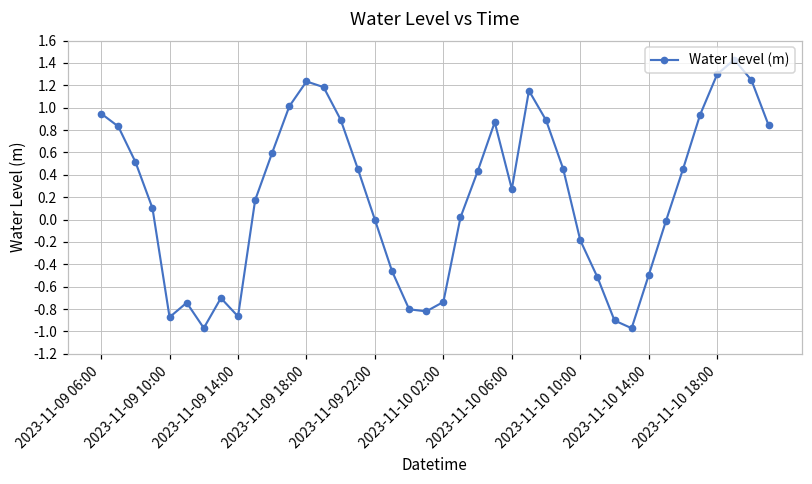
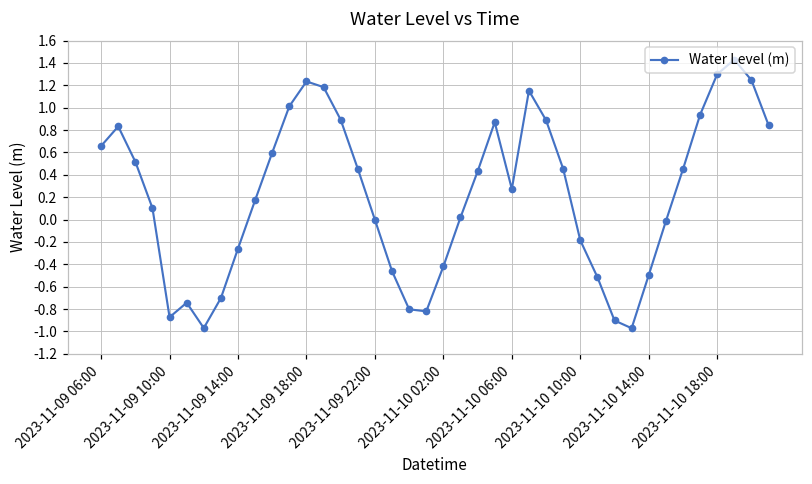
2023-11-09 06:00: 0.95 -> 0.66
2023-11-09 14:00: -0.87 -> -0.26
2023-11-10 02:00: -0.74 -> -0.42
